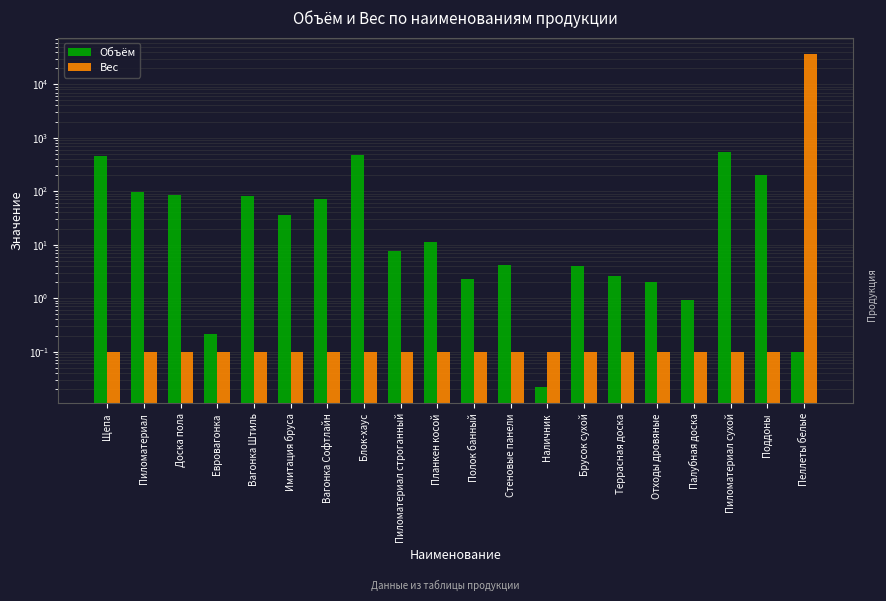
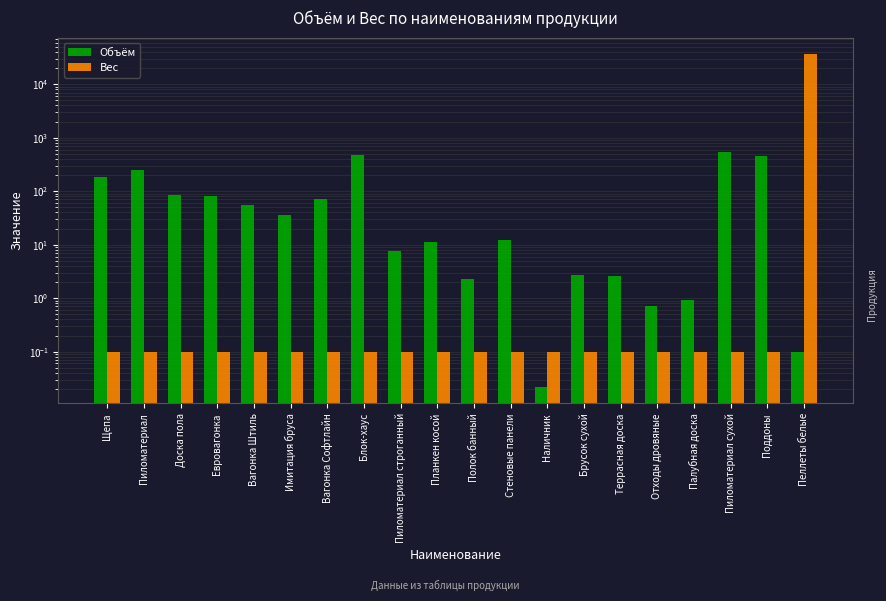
Объём, Щепа: 500 -> 180
Объём, Пиломатериал: 100 -> 300
Объём, Евровагонка: 0.21 -> 80
Объём, Вагонка Штиль: 80 -> 50
Объём, Стеновые панели: 4 -> 12
Объём, Брусок сухой: 4 -> 3
Объём, Отходы дровяные: 2.0 -> 0.7
Объём, Поддоны: 200 -> 500
